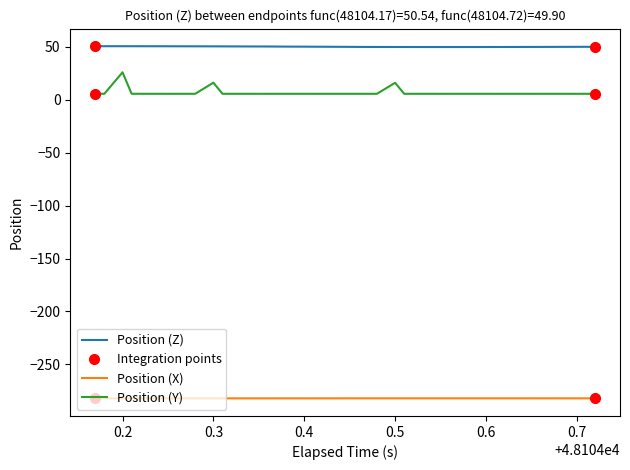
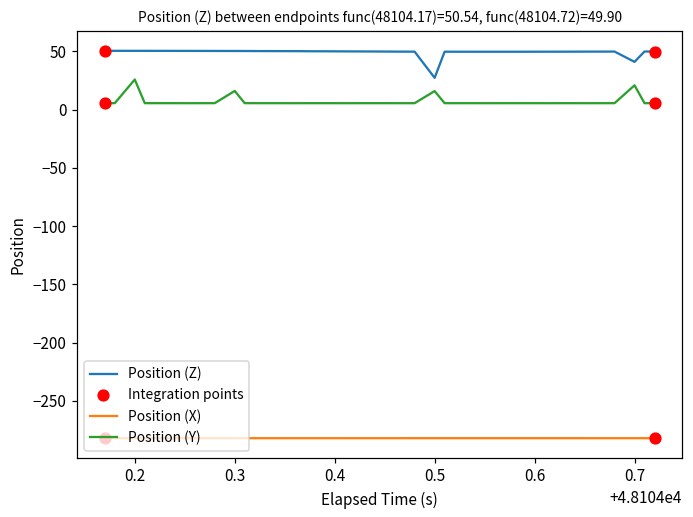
Position (Z), 0.5: 50 -> 27
Position (Z), 0.7: 50 -> 41
Position (Y), 0.7: 6 -> 21
